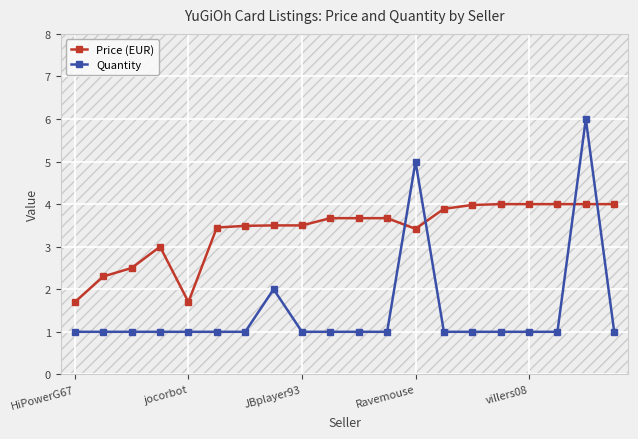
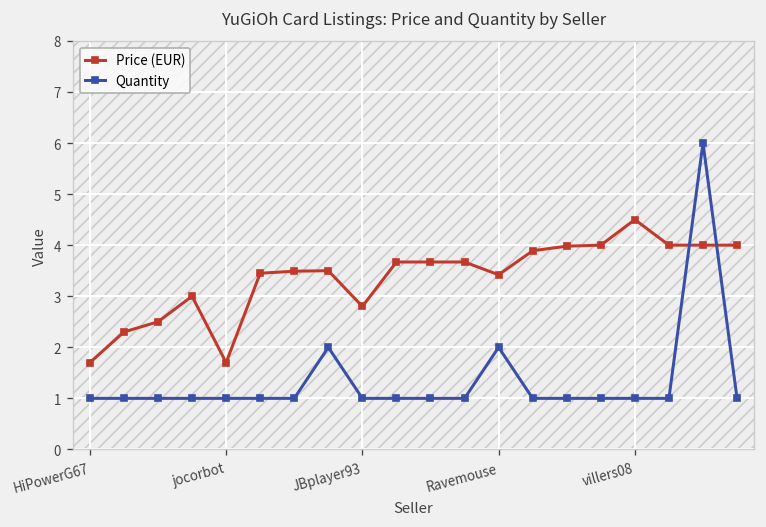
Price (EUR), JBplayer93: 3.5 -> 2.8
Quantity, Ravemouse: 5 -> 2
Price (EUR), villers08: 4.0 -> 4.5
